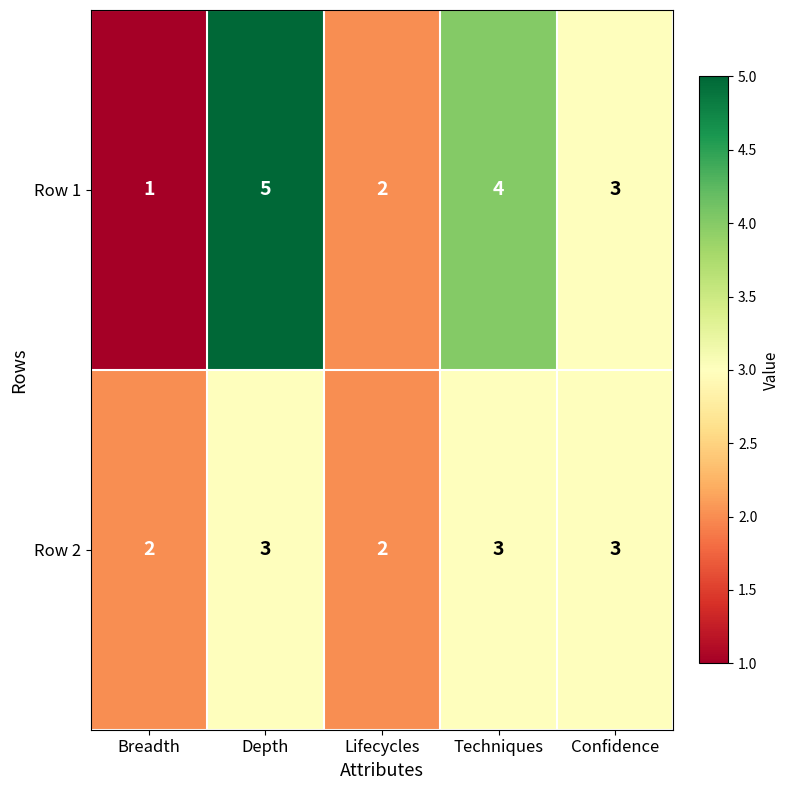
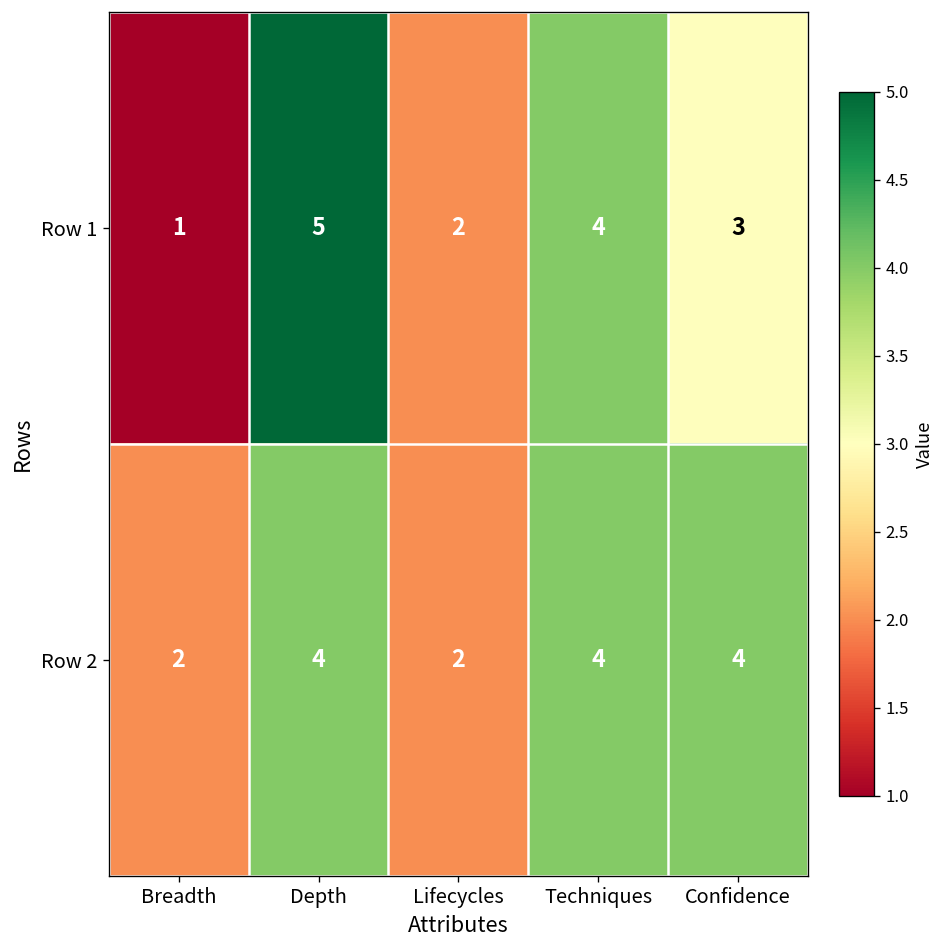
Row 2, Depth: 3 -> 4
Row 2, Techniques: 3 -> 4
Row 2, Confidence: 3 -> 4
